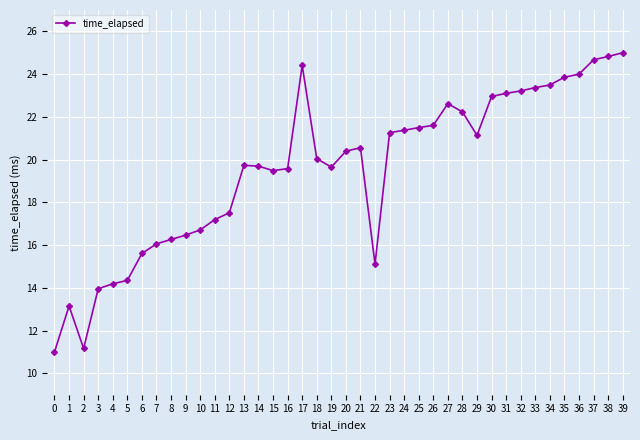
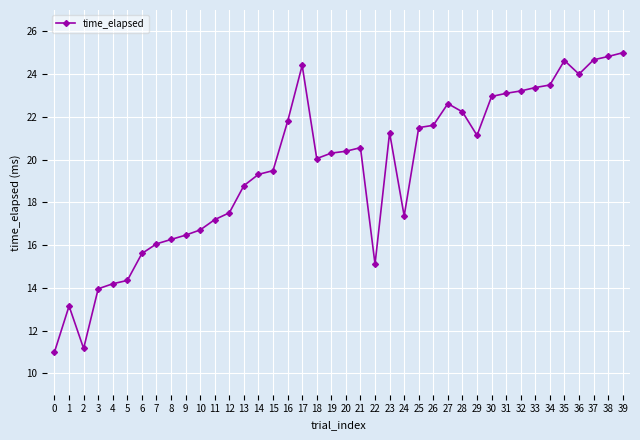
13: 19.7 -> 18.8
14: 19.7 -> 19.3
16: 19.6 -> 21.8
19: 19.6 -> 20.3
24: 21.4 -> 17.4
35: 23.9 -> 24.6
